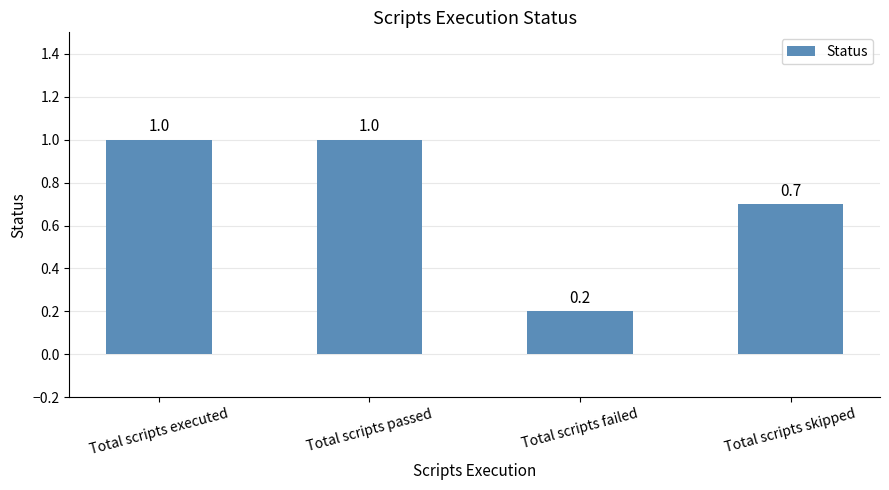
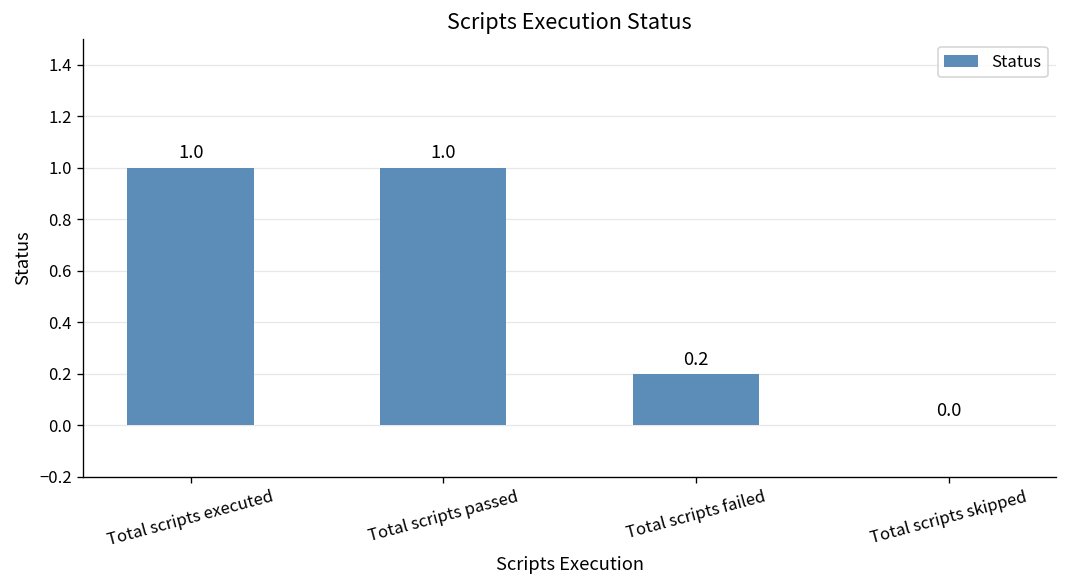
Total scripts skipped: 0.7 -> 0.0
